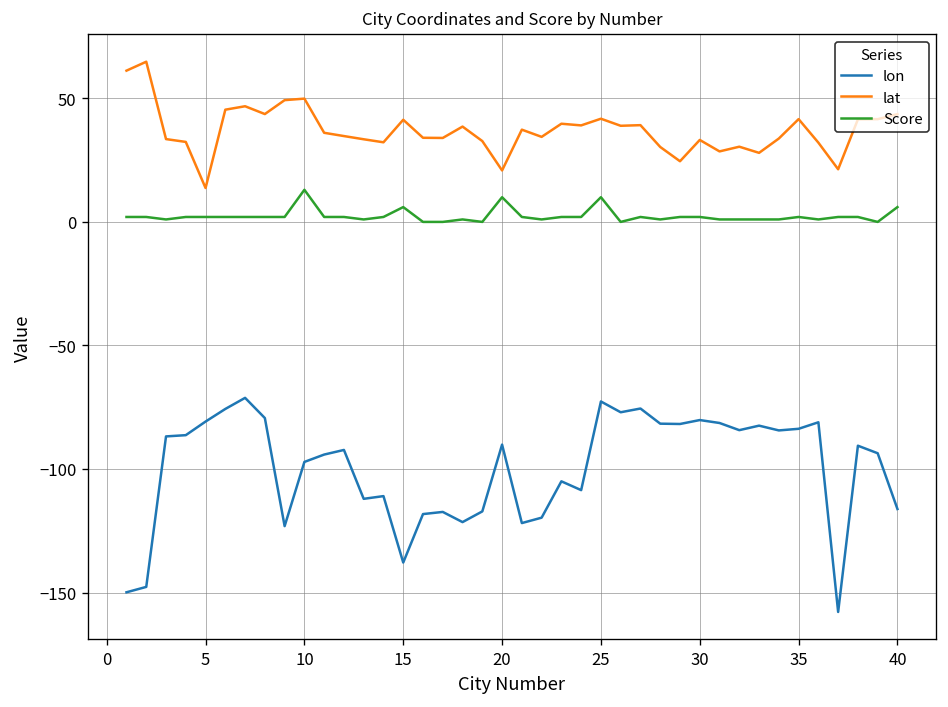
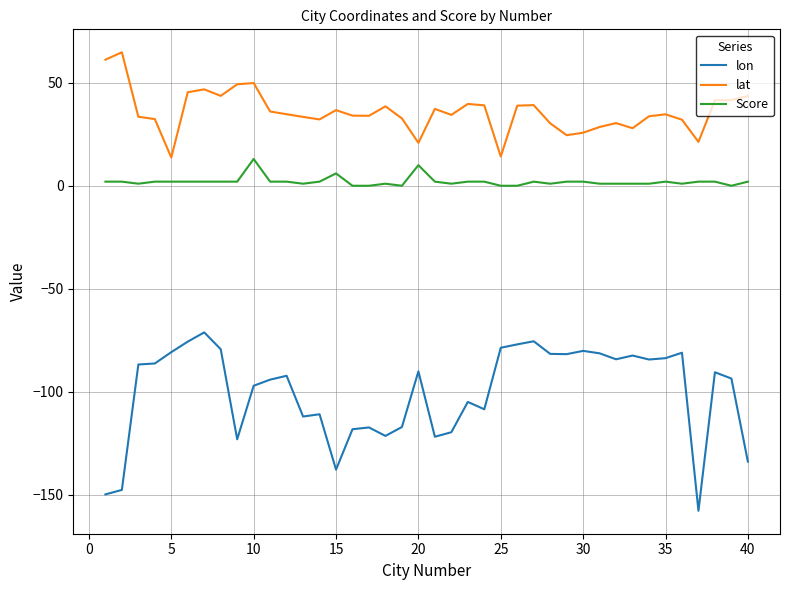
lat, 15: 41 -> 37
lon, 25: -73 -> -79
lat, 25: 42 -> 14
Score, 25: 10 -> 0
lat, 30: 33 -> 26
lat, 35: 42 -> 35
lon, 40: -116 -> -134
Score, 40: 6 -> 2
